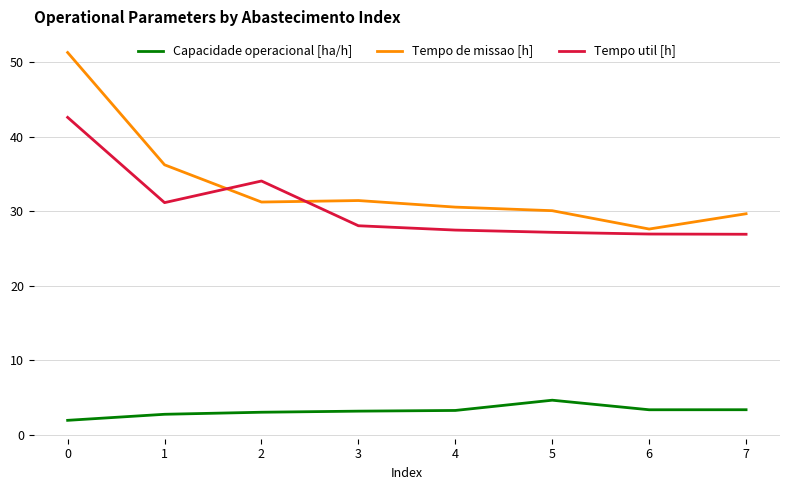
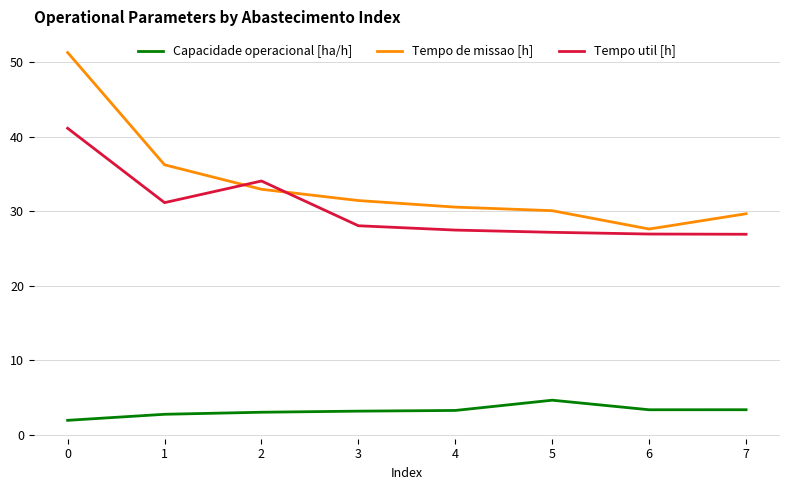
Tempo util [h], 0: 43 -> 41
Tempo de missao [h], 2: 31 -> 33
